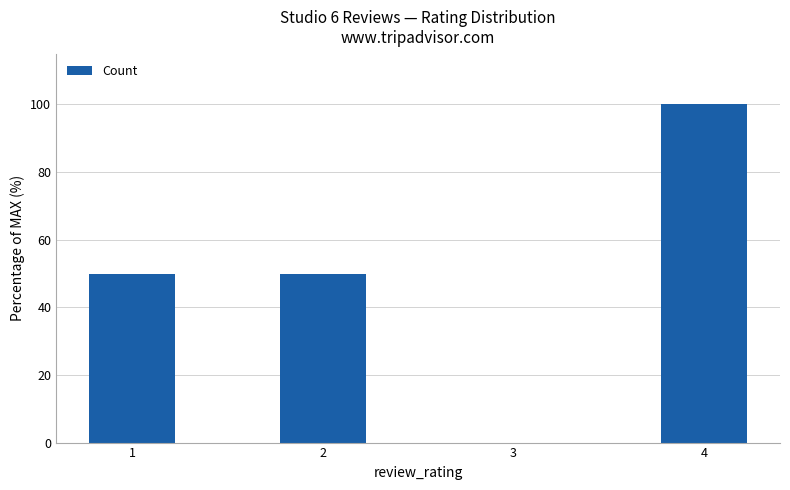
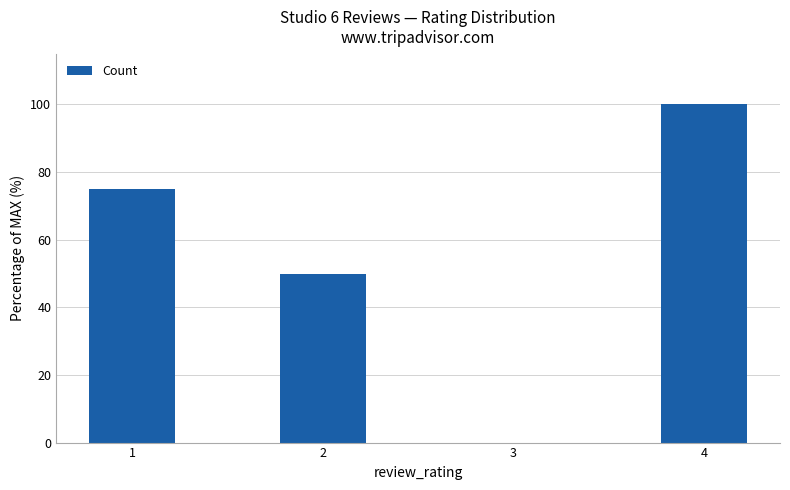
1: 50 -> 75
